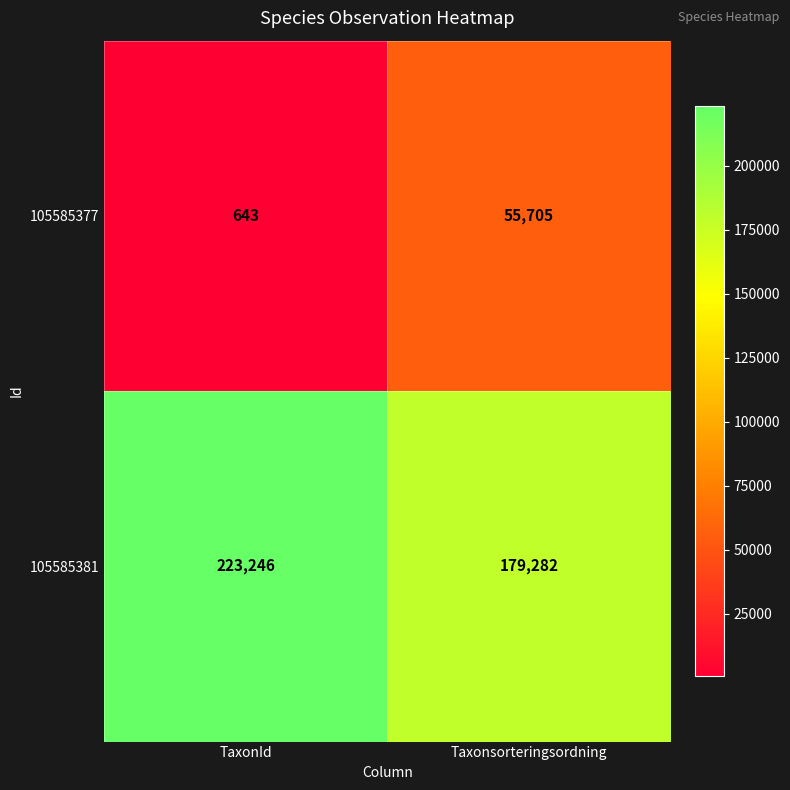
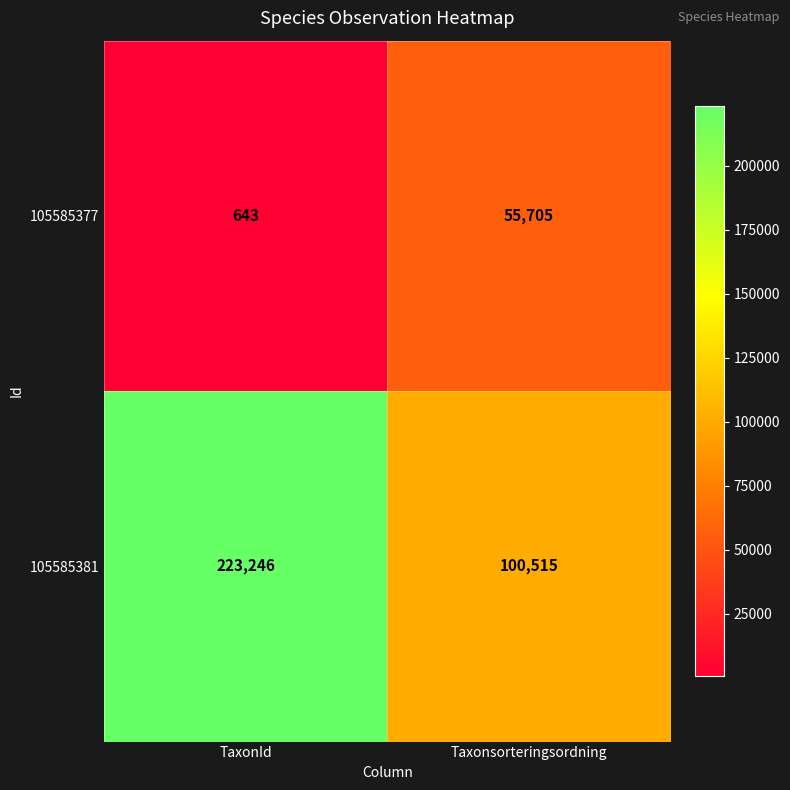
105585381, Taxonsorteringsordning: 179,282 -> 100,515
